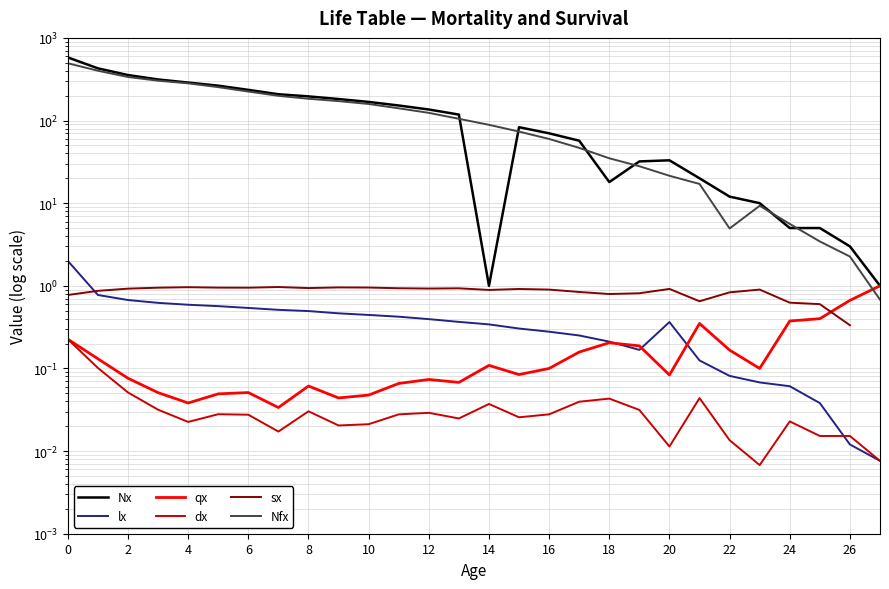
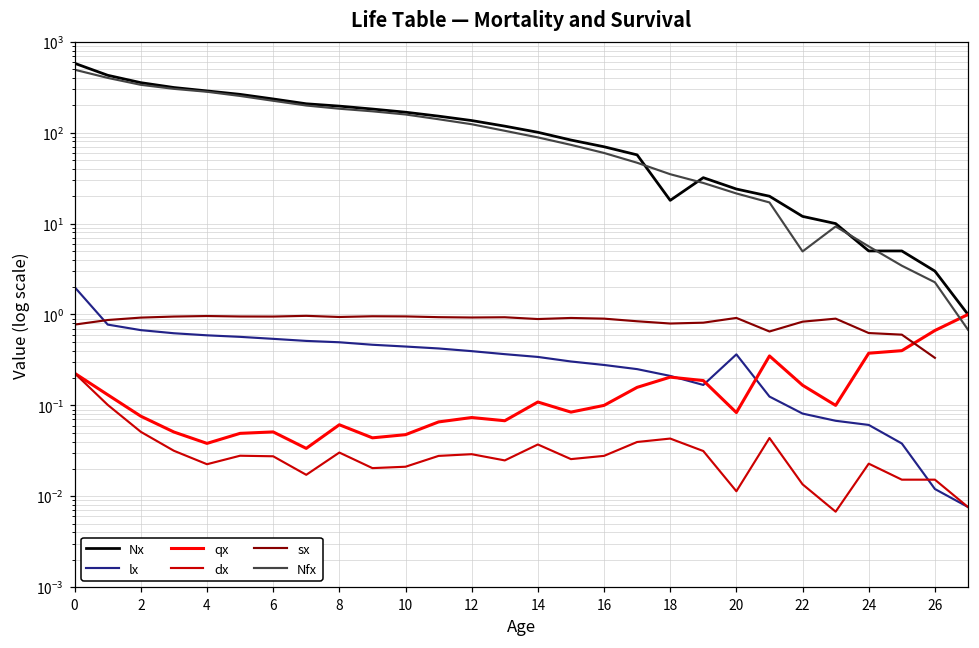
Nx, 14: 1 -> 100
Nx, 20: 33 -> 24
